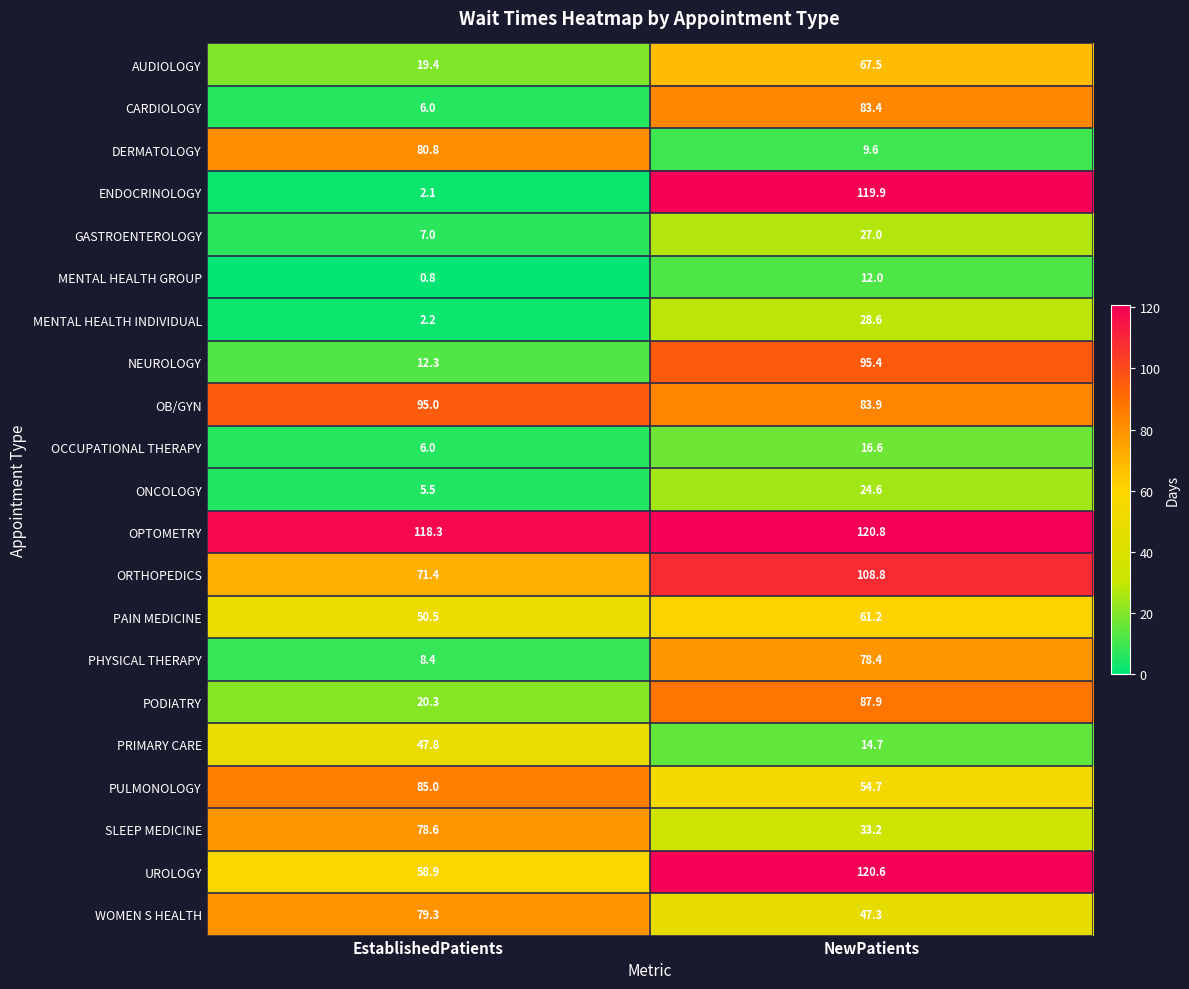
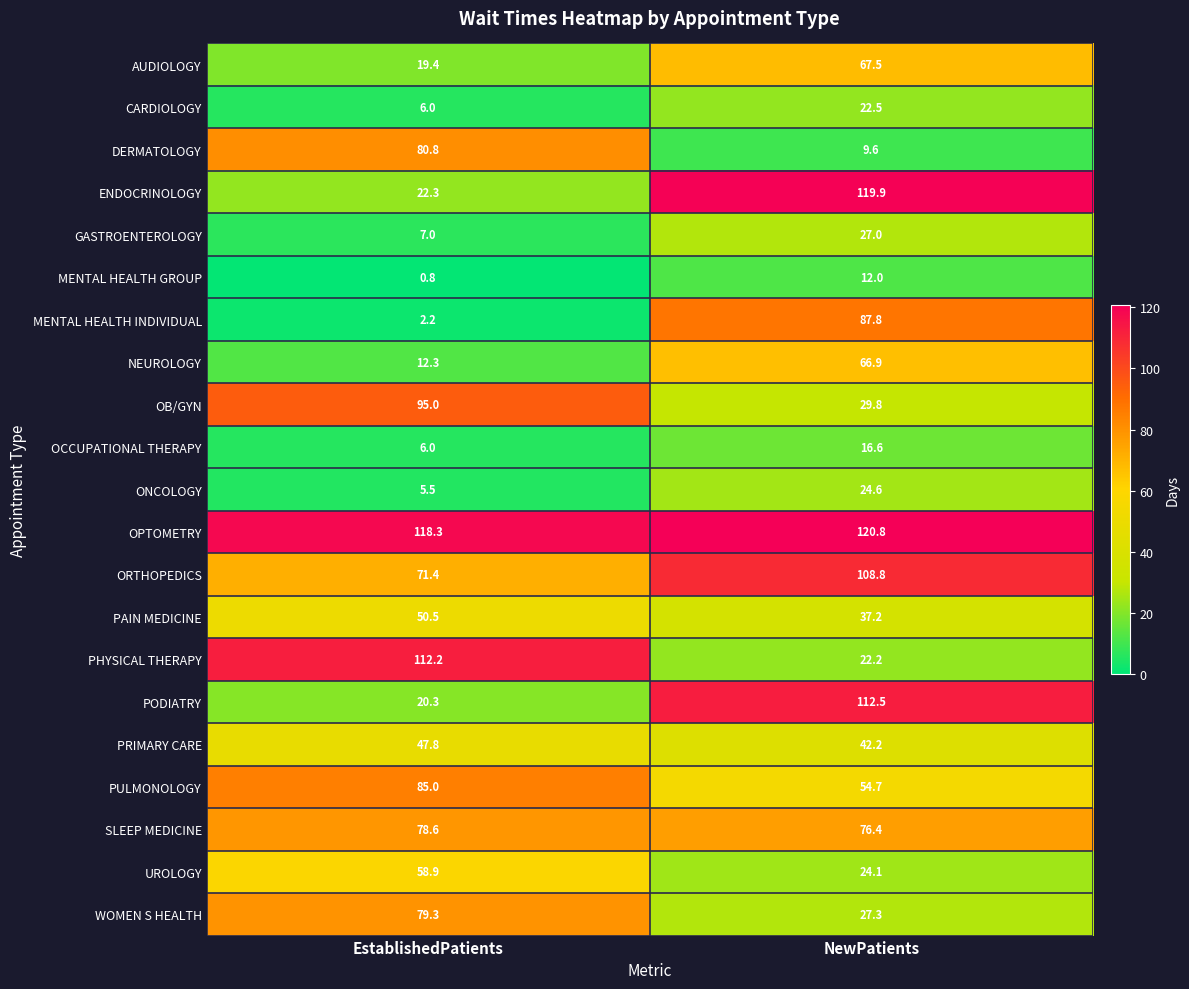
CARDIOLOGY, NewPatients: 83.4 -> 22.5
ENDOCRINOLOGY, EstablishedPatients: 2.1 -> 22.3
MENTAL HEALTH INDIVIDUAL, NewPatients: 28.6 -> 87.8
NEUROLOGY, NewPatients: 95.4 -> 66.9
OB/GYN, NewPatients: 83.9 -> 29.8
PAIN MEDICINE, NewPatients: 61.2 -> 37.2
PHYSICAL THERAPY, EstablishedPatients: 8.4 -> 112.2
PHYSICAL THERAPY, NewPatients: 78.4 -> 22.2
PODIATRY, NewPatients: 87.9 -> 112.5
PRIMARY CARE, NewPatients: 14.7 -> 42.2
SLEEP MEDICINE, NewPatients: 33.2 -> 76.4
UROLOGY, NewPatients: 120.6 -> 24.1
WOMEN S HEALTH, NewPatients: 47.3 -> 27.3
